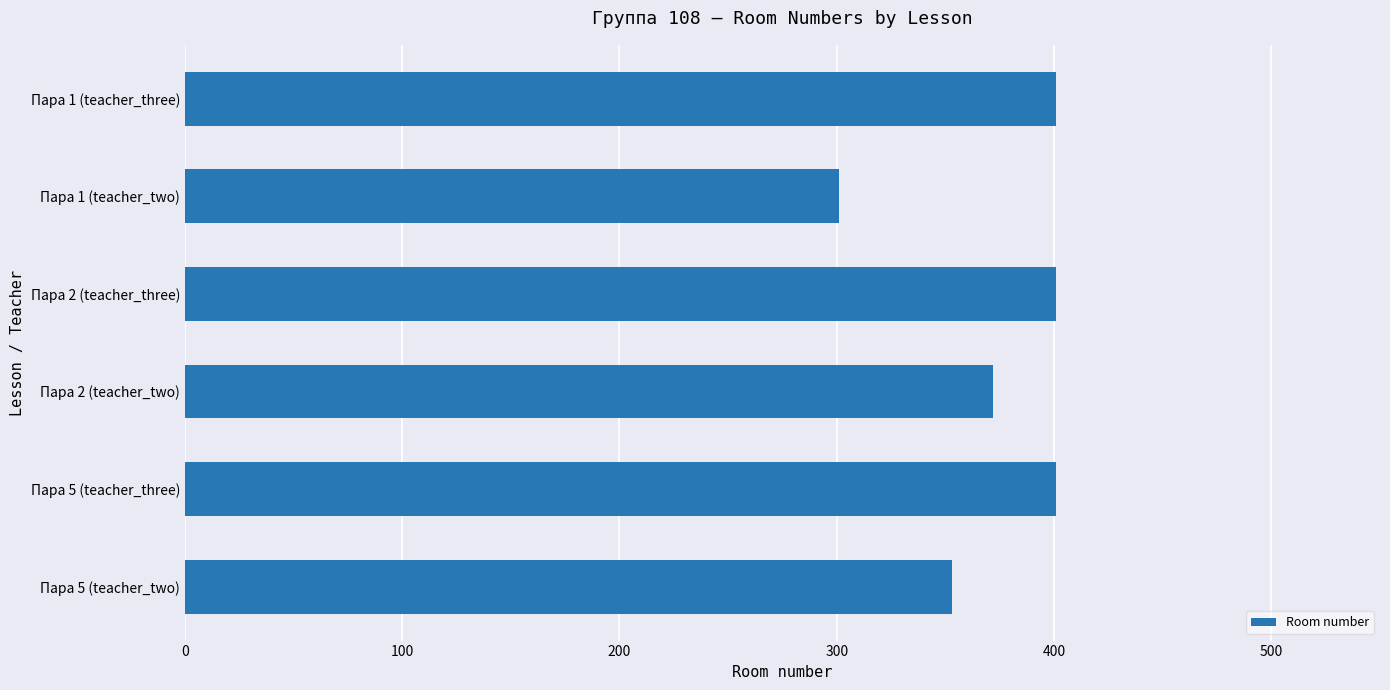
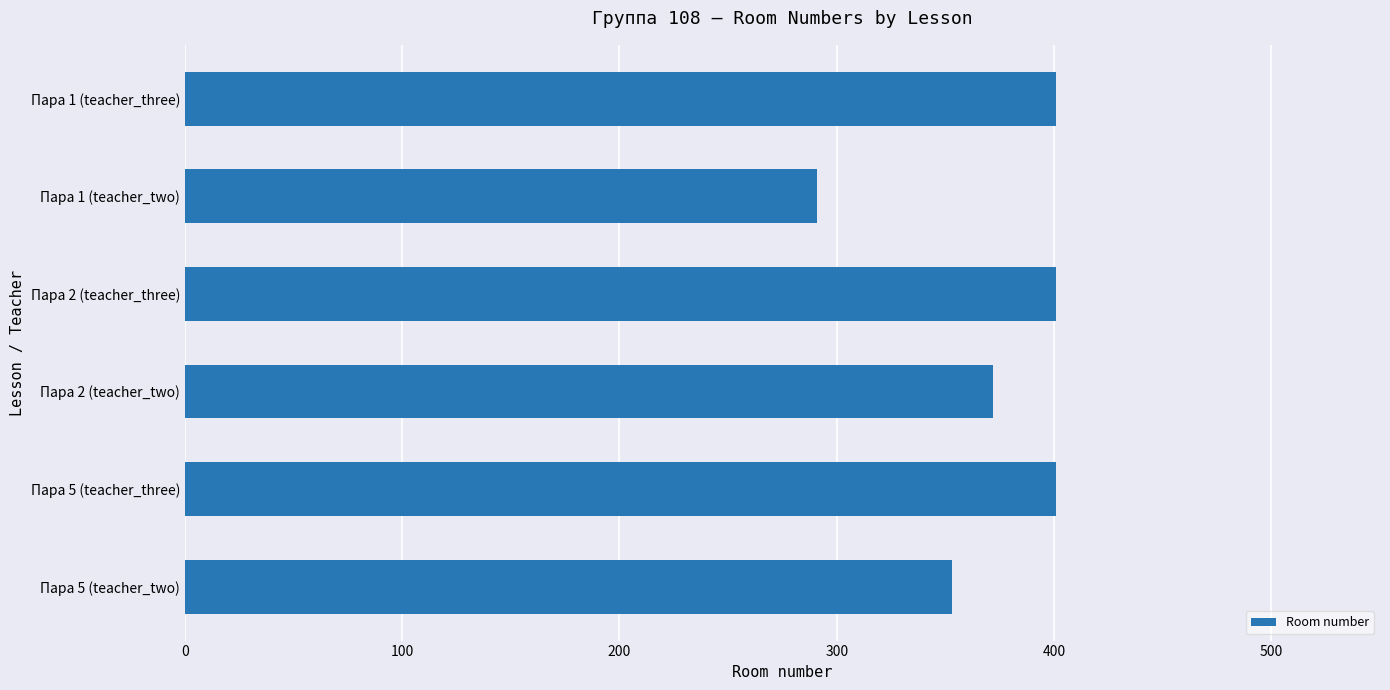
Пара 1 (teacher_two): 301 -> 291
